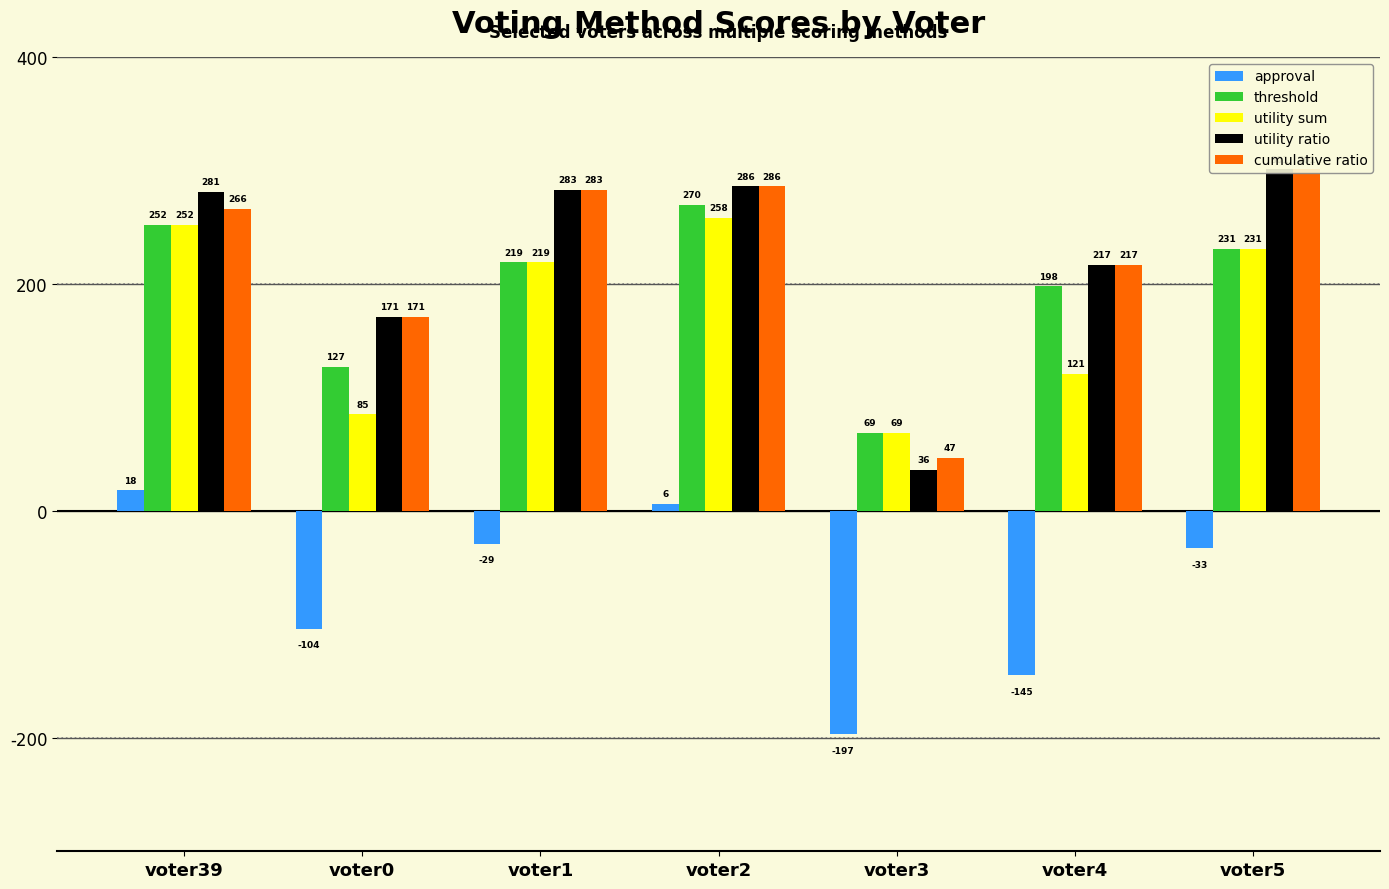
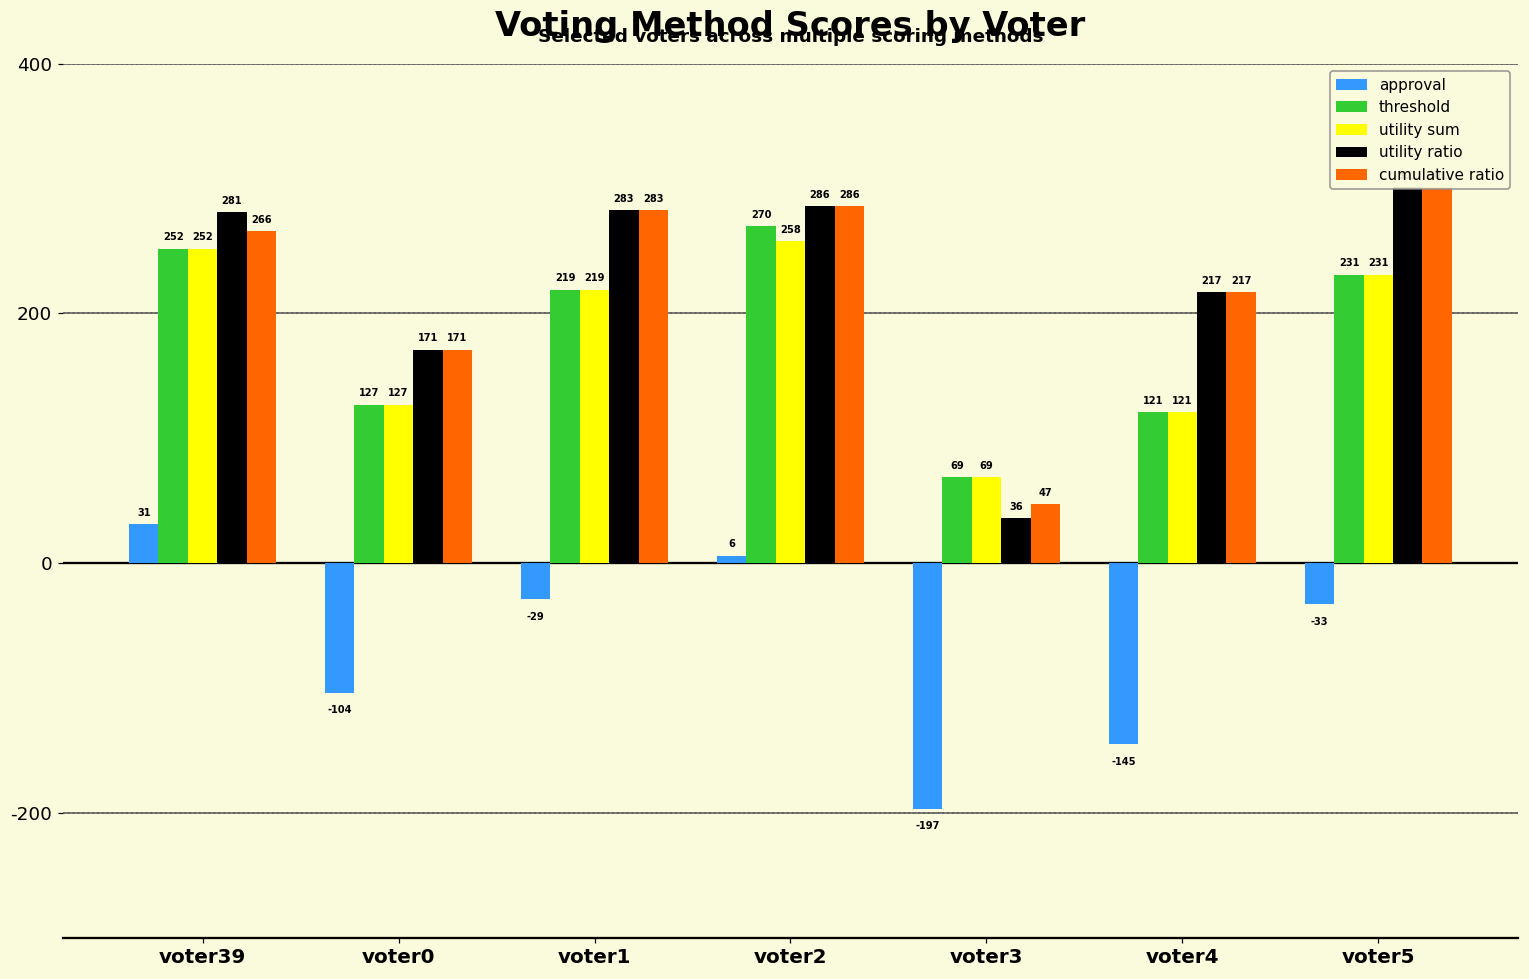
approval, voter39: 18 -> 31
utility sum, voter0: 85 -> 127
threshold, voter4: 198 -> 121
